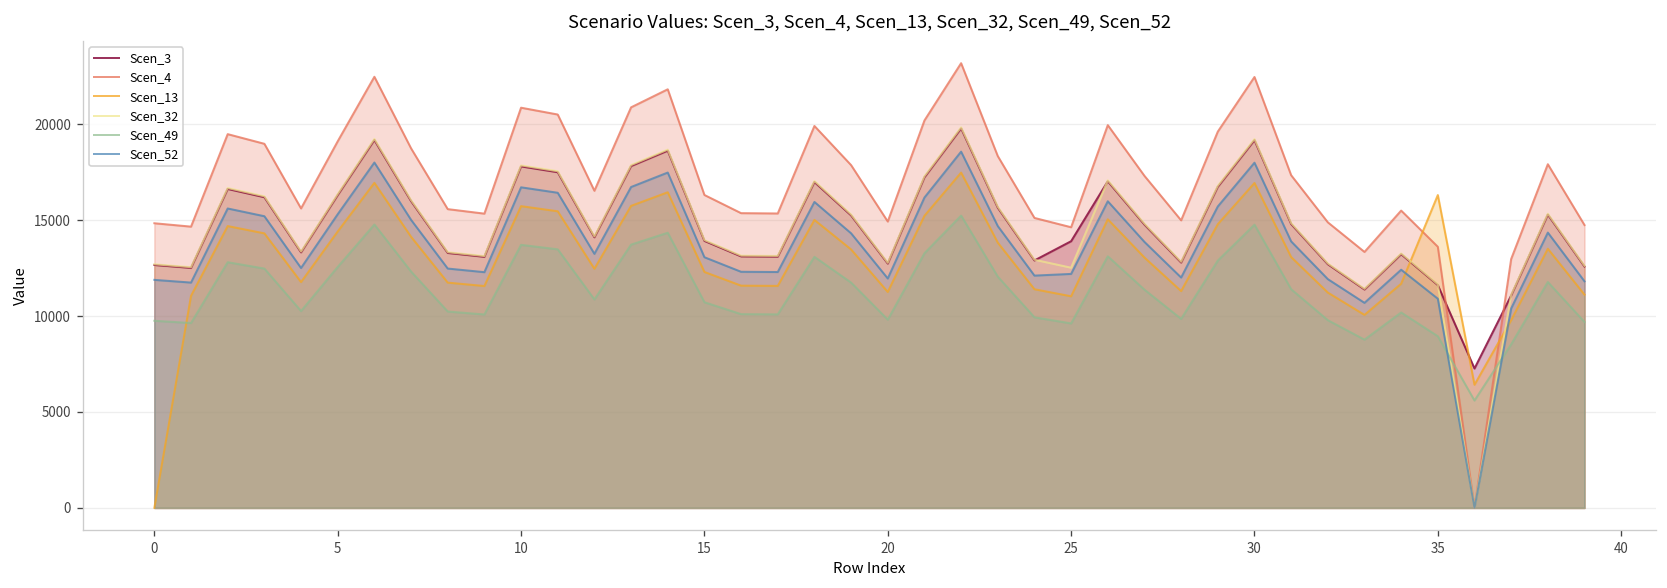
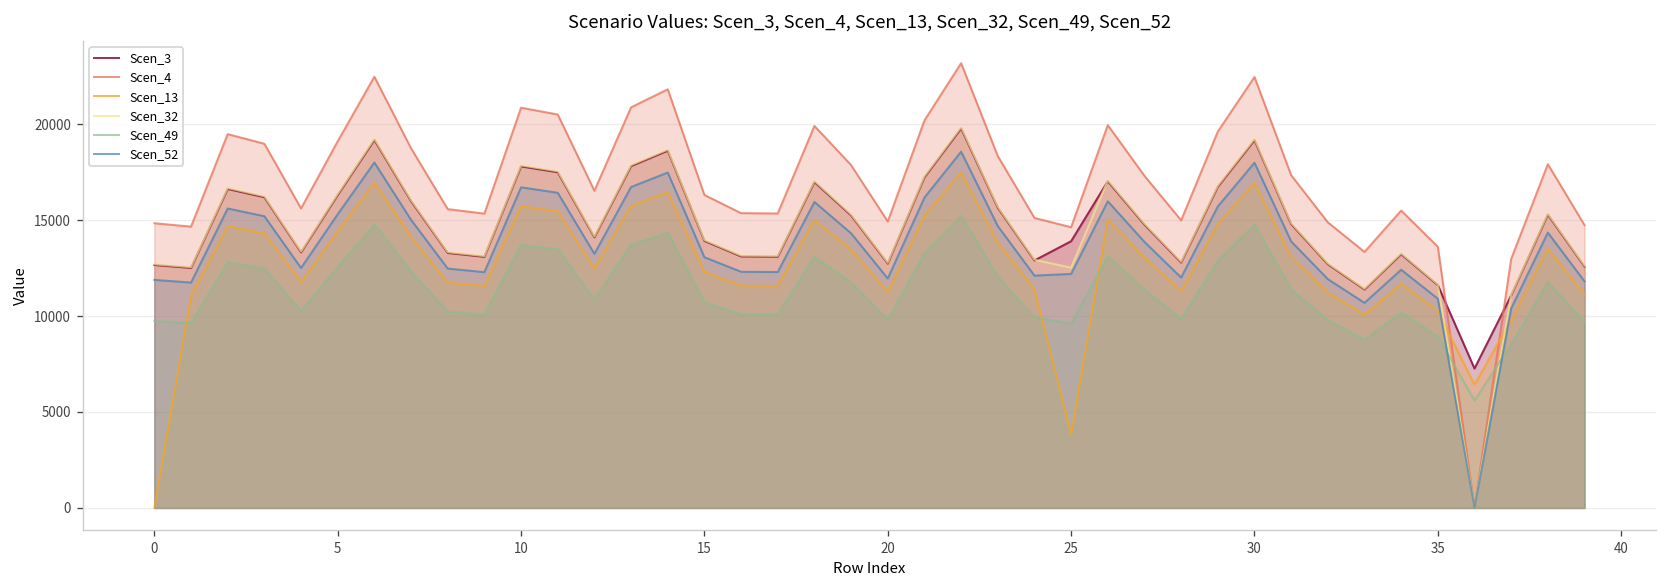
Scen_13, 25: 11000 -> 3800
Scen_13, 35: 16300 -> 10300
